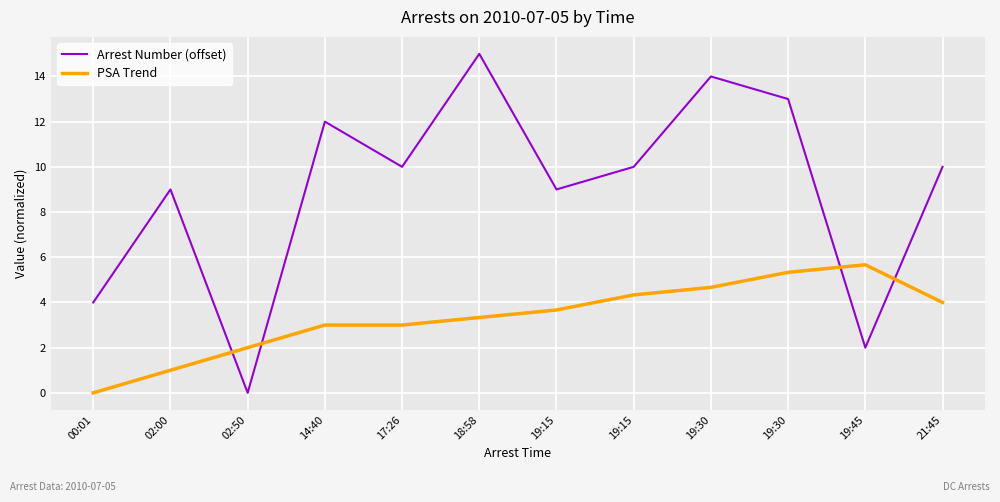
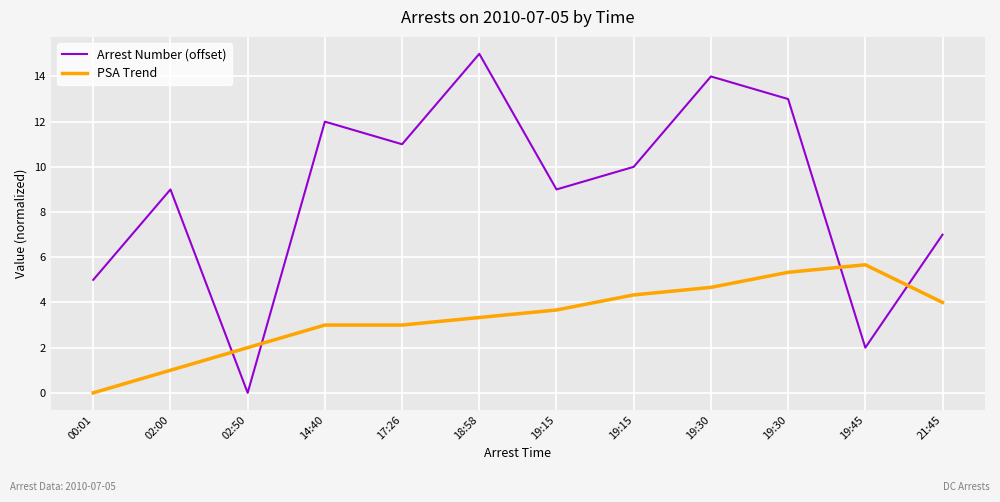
Arrest Number (offset), 00:01: 4.0 -> 5.0
Arrest Number (offset), 17:26: 10.0 -> 11.0
Arrest Number (offset), 21:45: 10.0 -> 7.0
